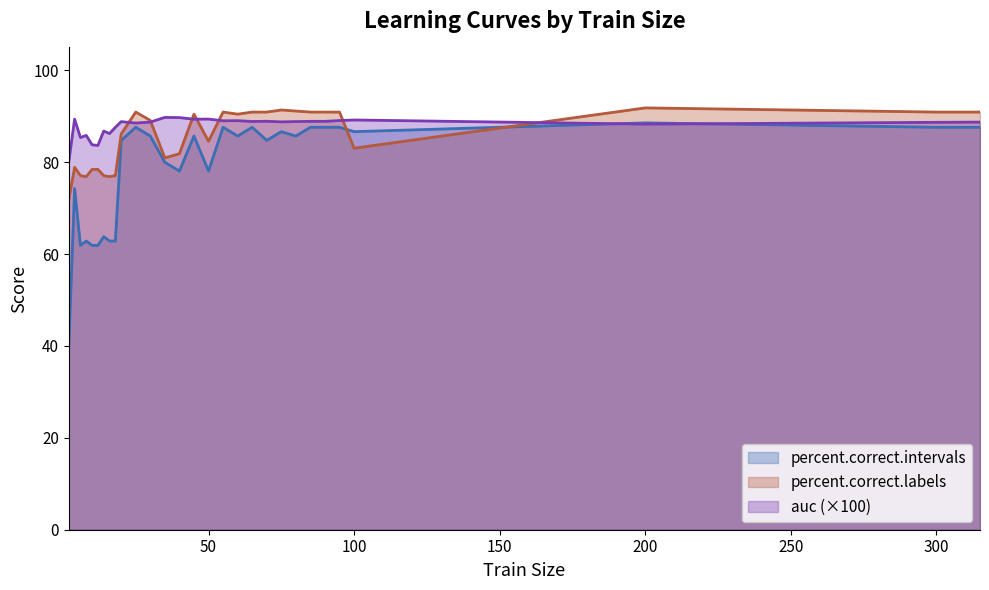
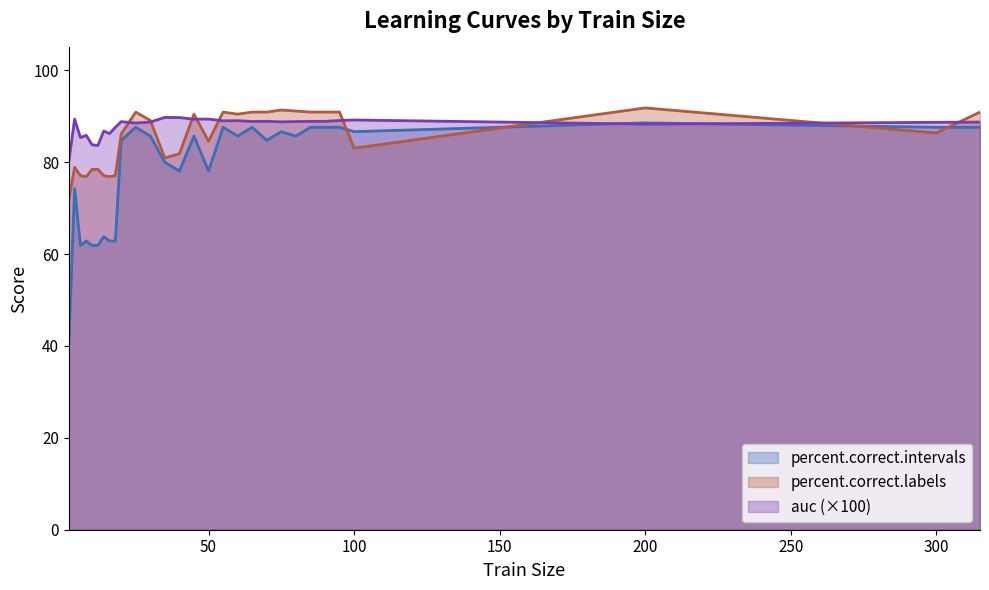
percent.correct.labels, 300: 91 -> 86
